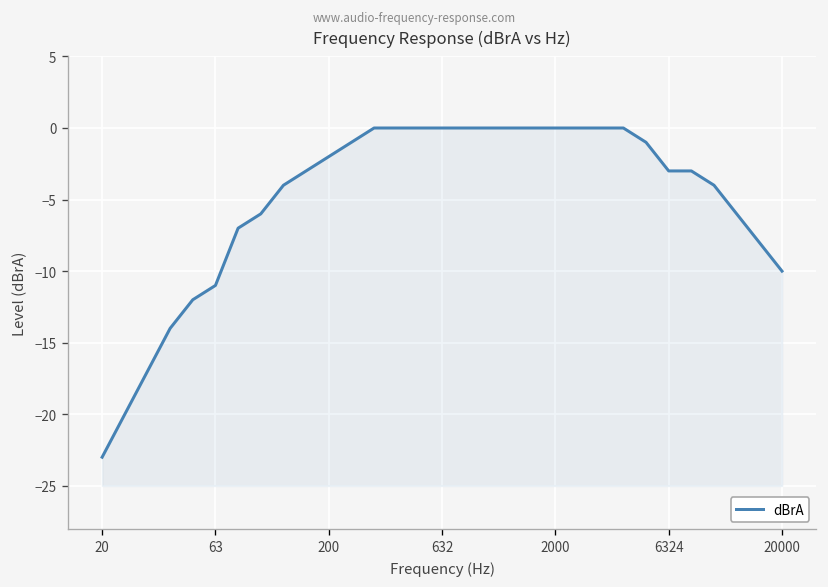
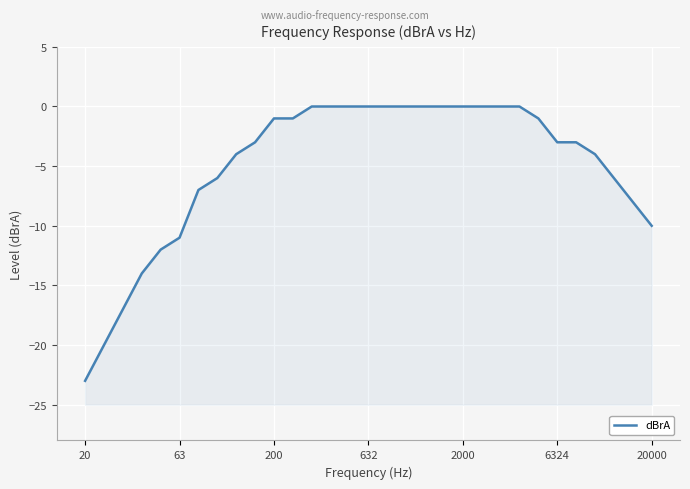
200: -2 -> -1
